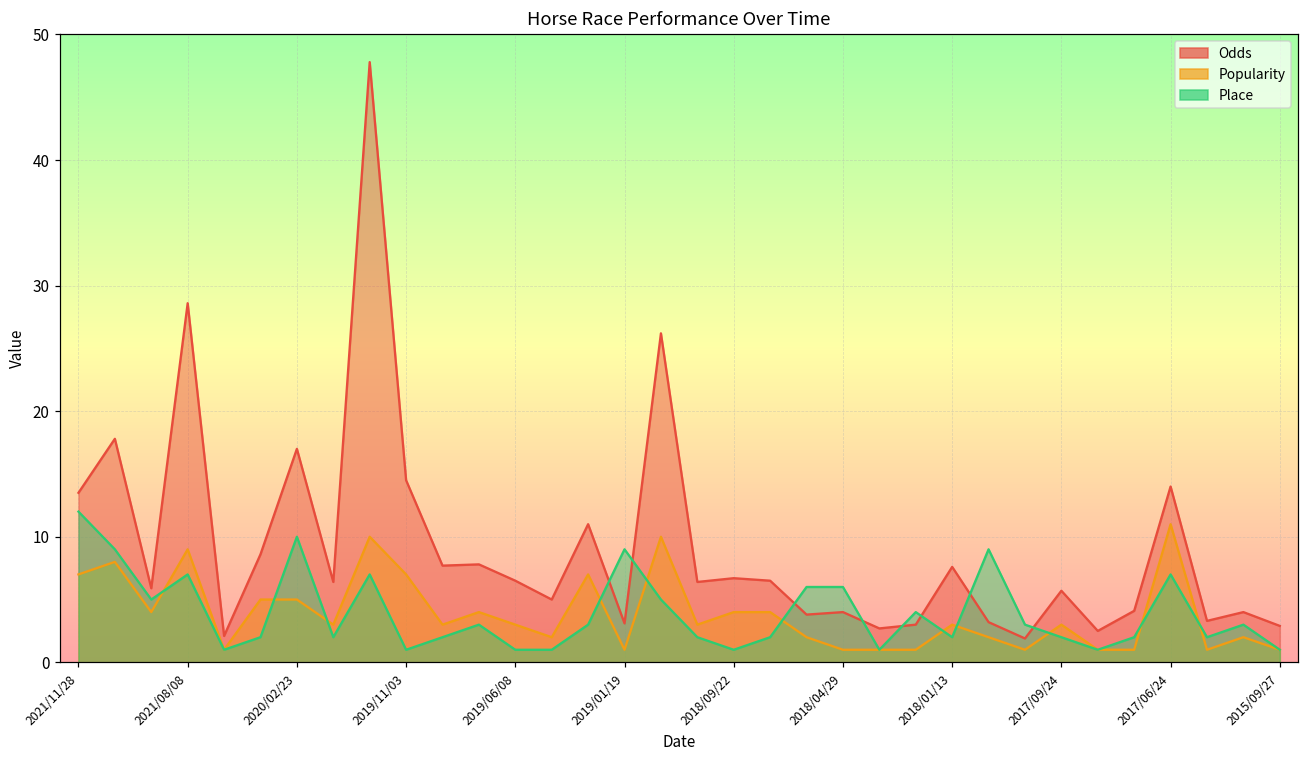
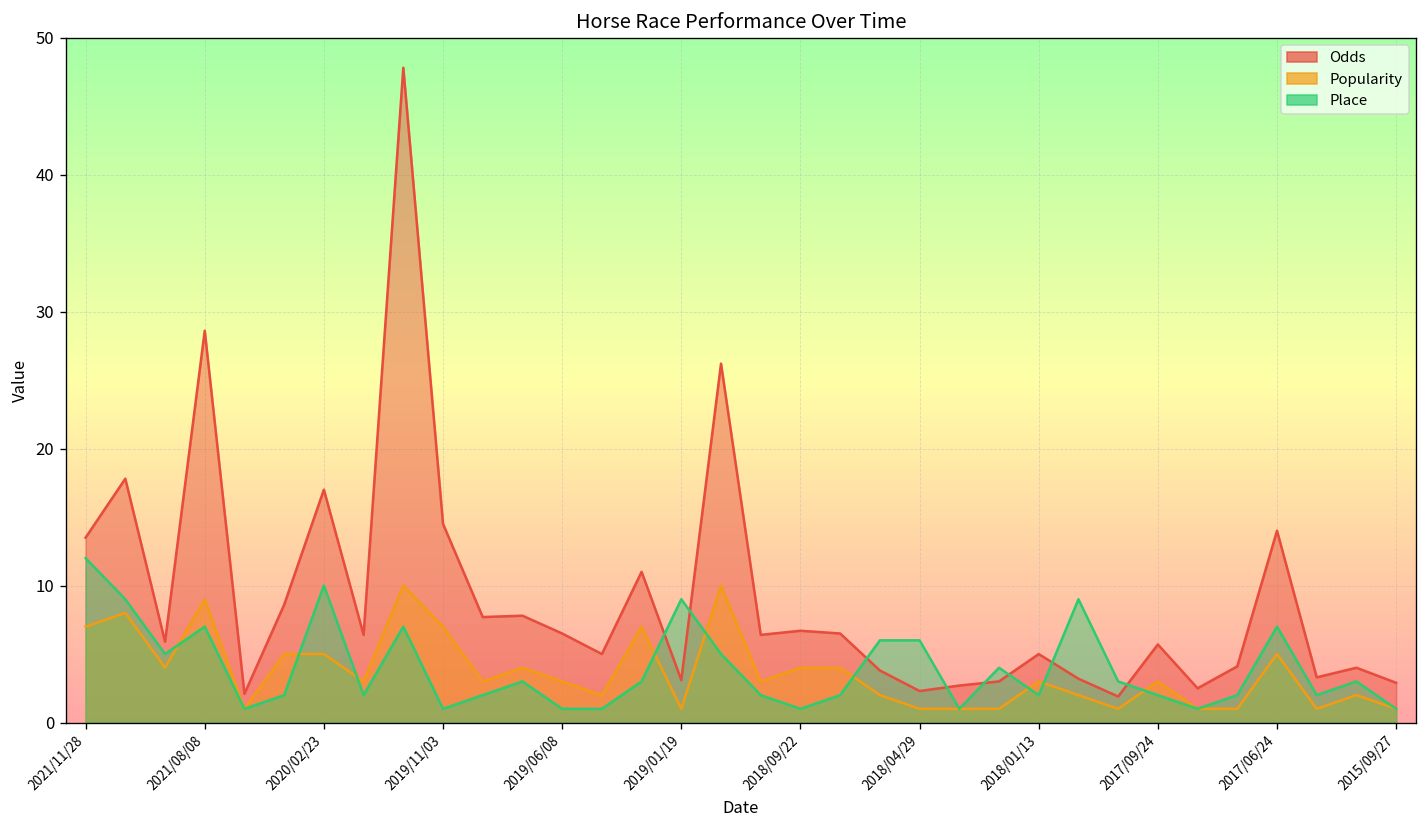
Odds, 2018/04/29: 4.0 -> 2.3
Odds, 2018/01/13: 7.6 -> 5.0
Popularity, 2017/06/24: 11 -> 5
